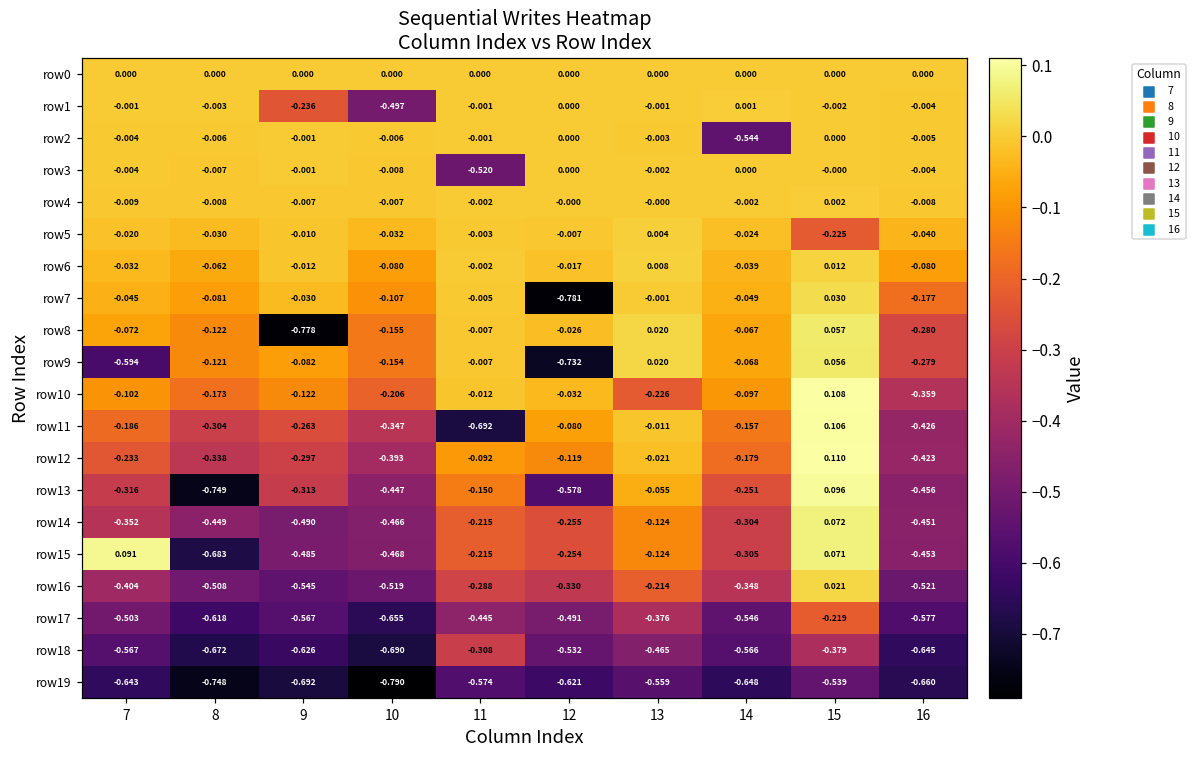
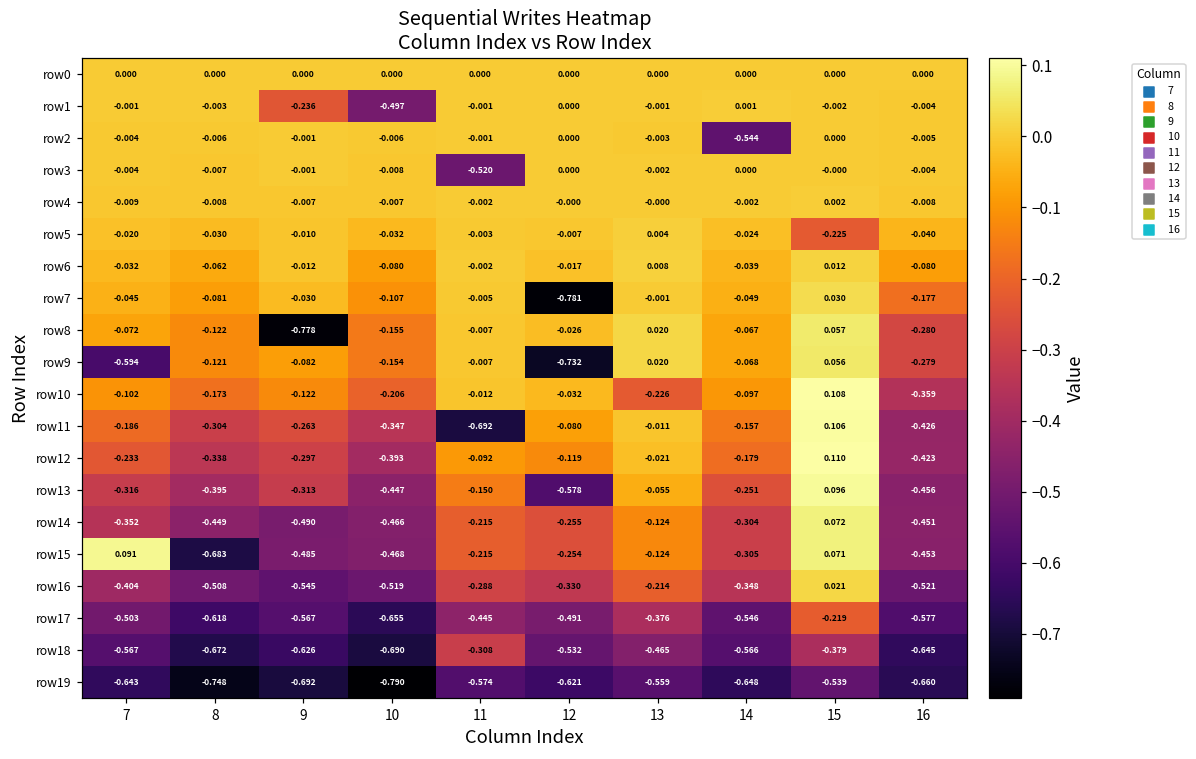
row13, 8: -0.749 -> -0.395
